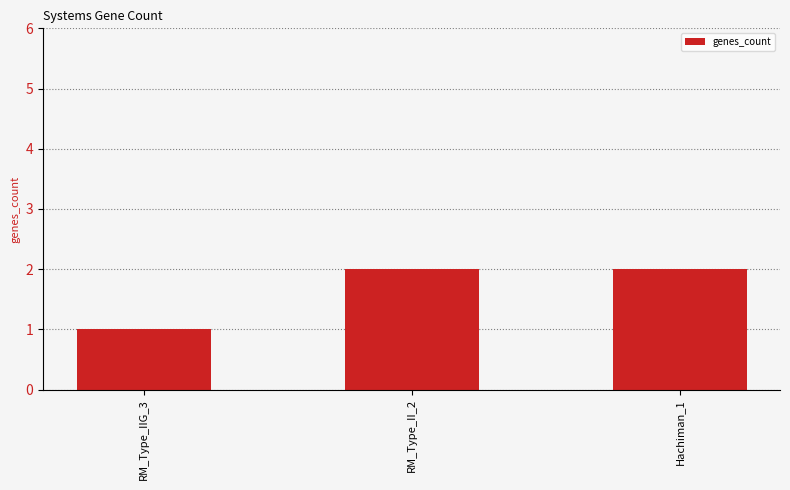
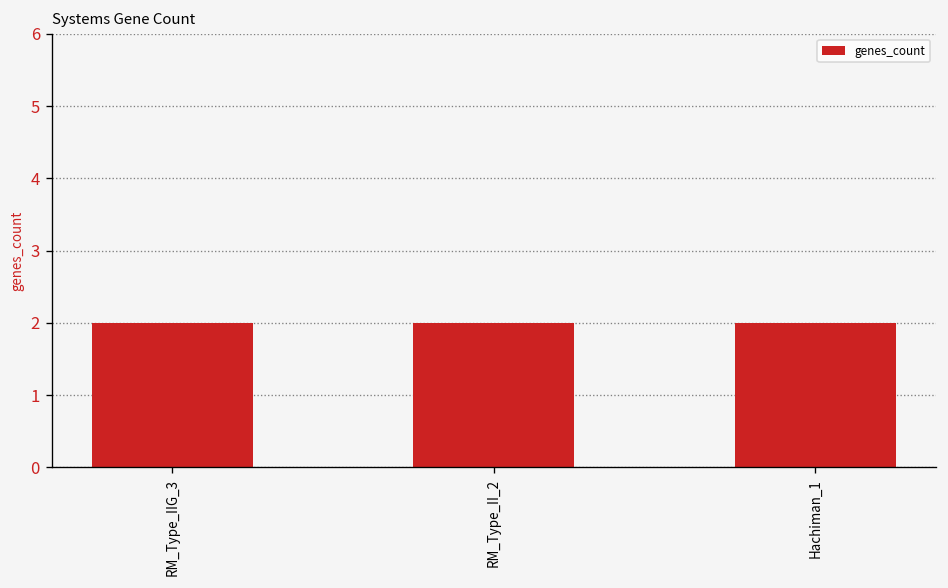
RM_Type_IIG_3: 1 -> 2
